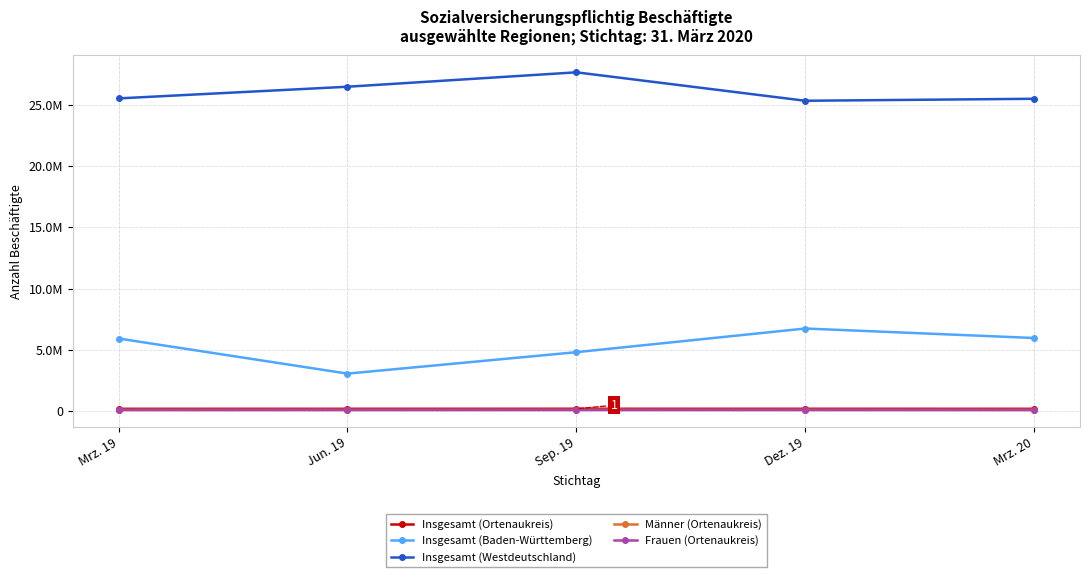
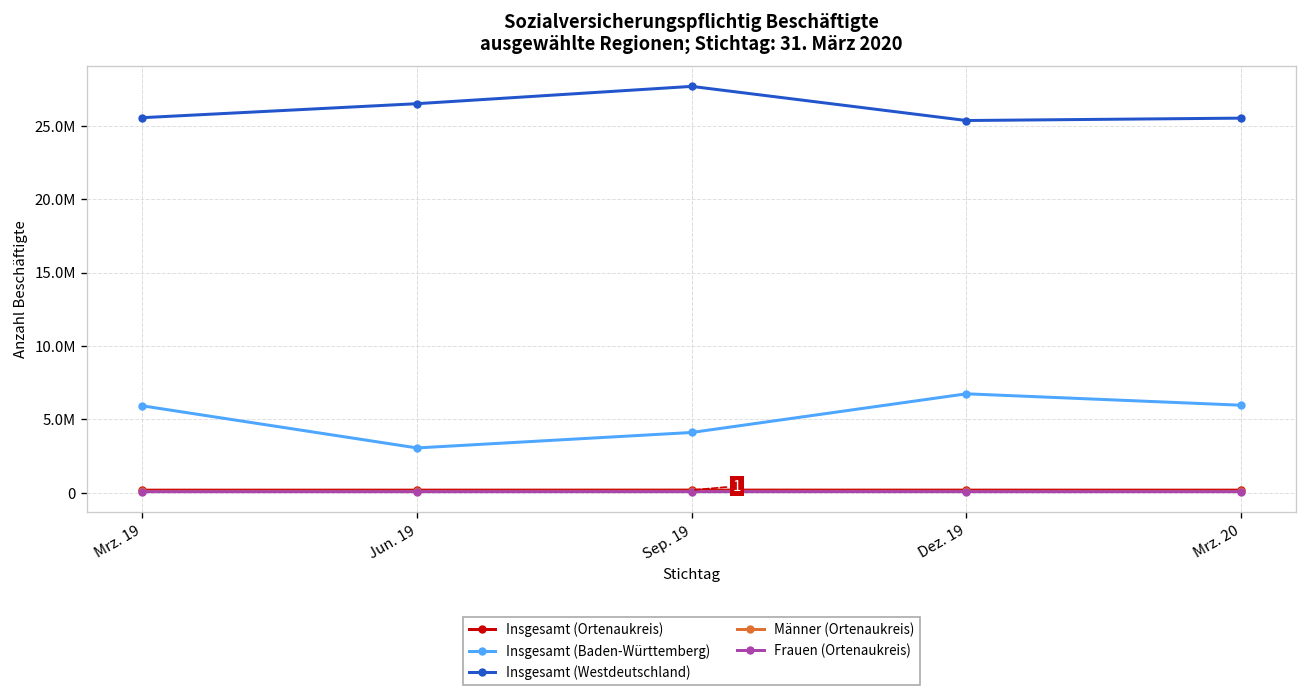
Insgesamt (Baden-Württemberg), Sep. 19: 4800000 -> 4100000
